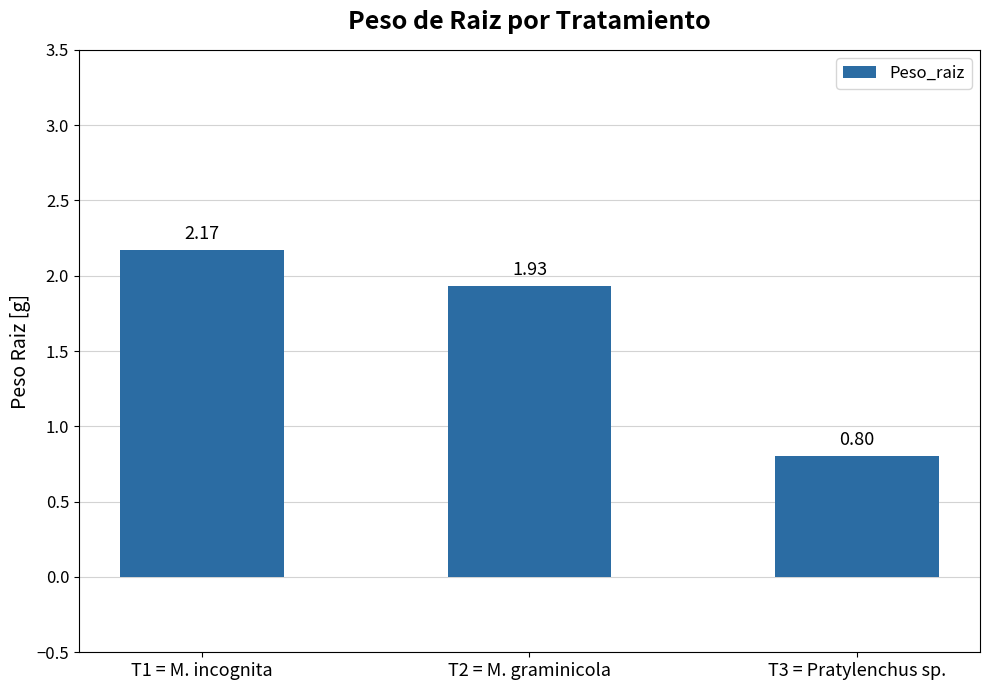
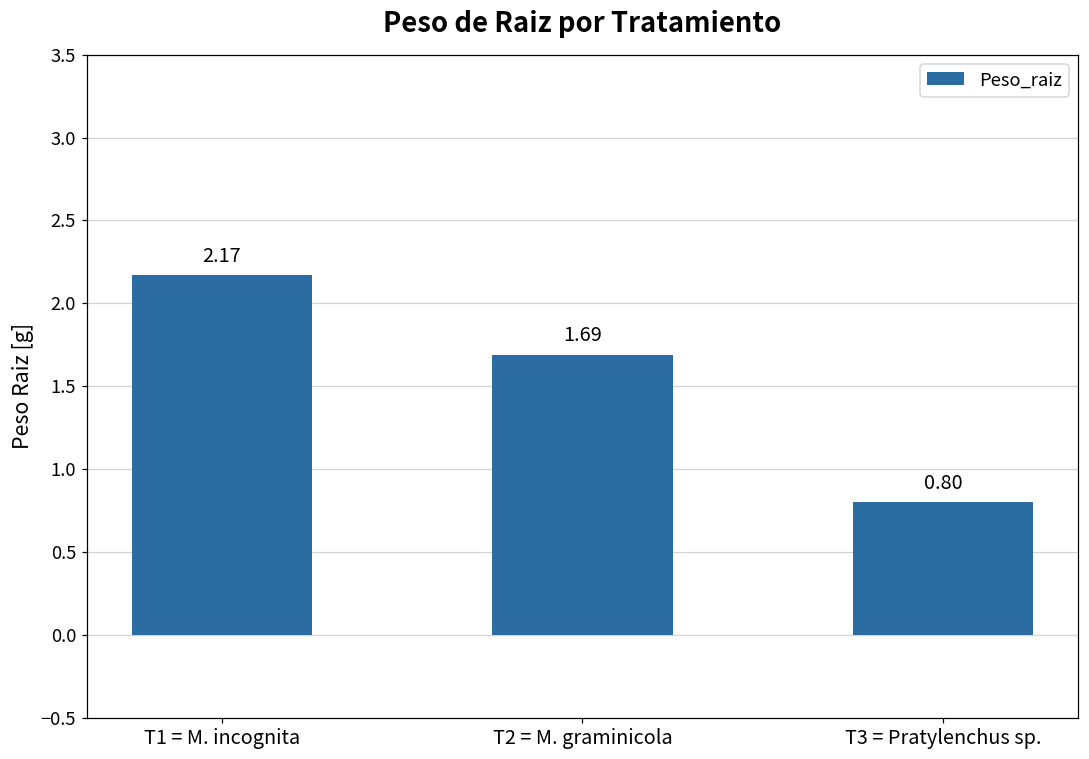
T2 = M. graminicola: 1.93 -> 1.69
